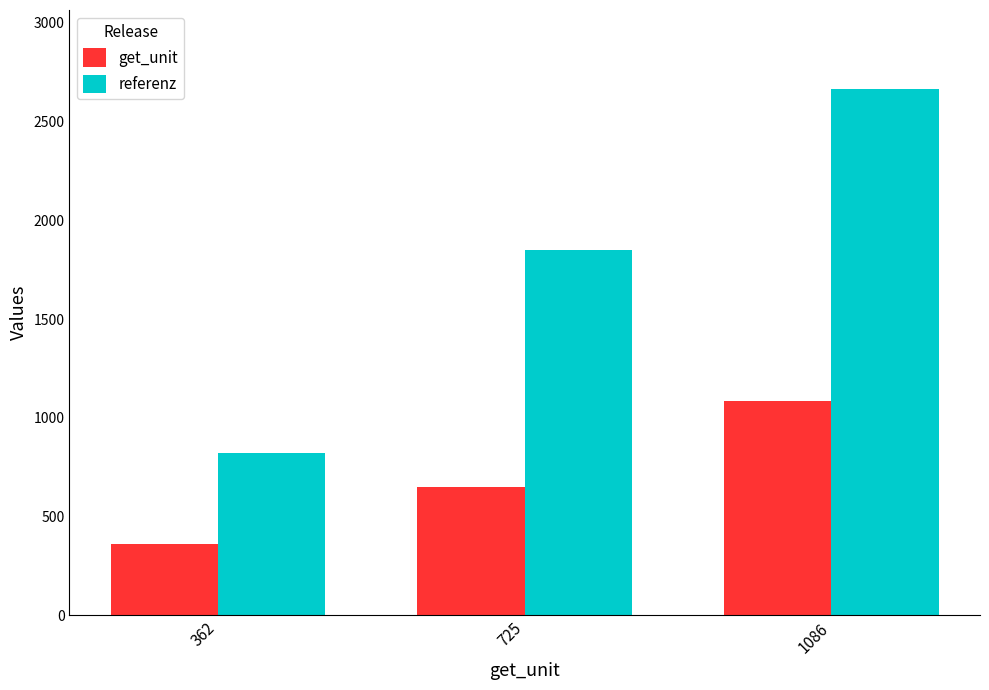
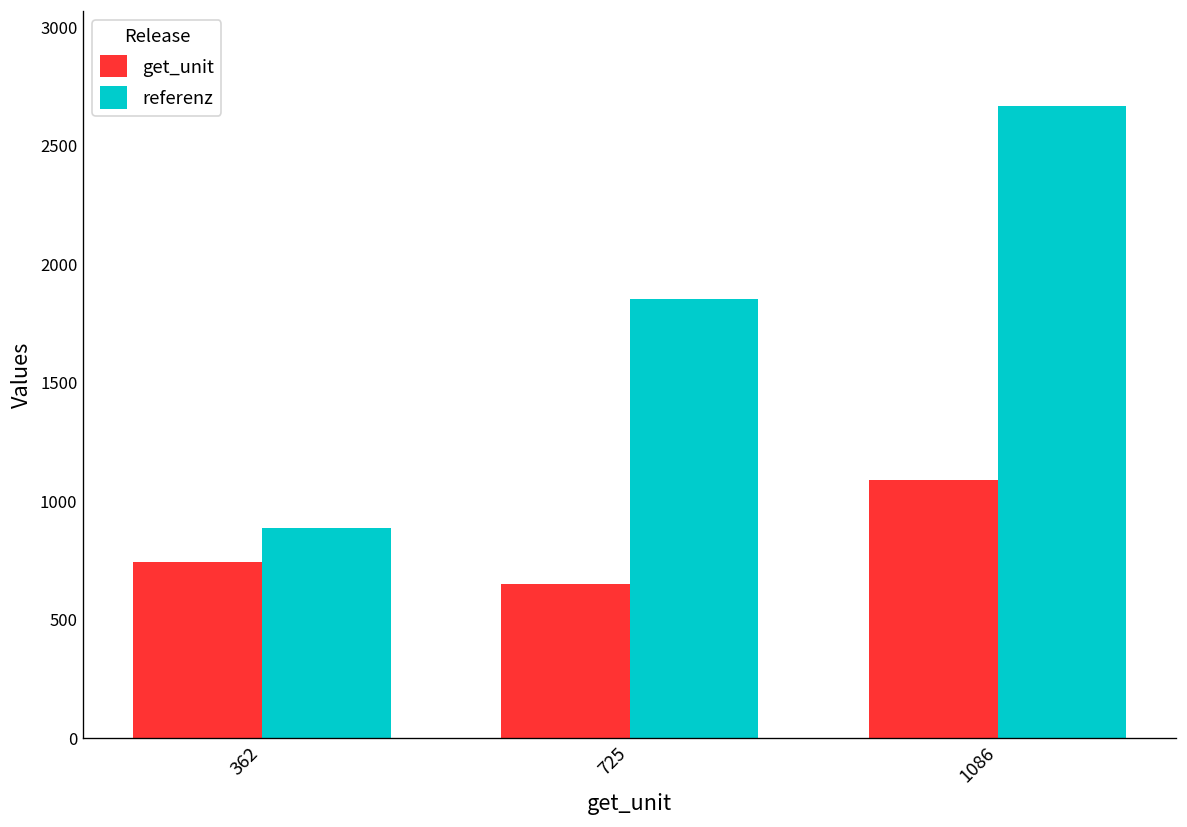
get_unit, 362: 360 -> 740
referenz, 362: 820 -> 880
